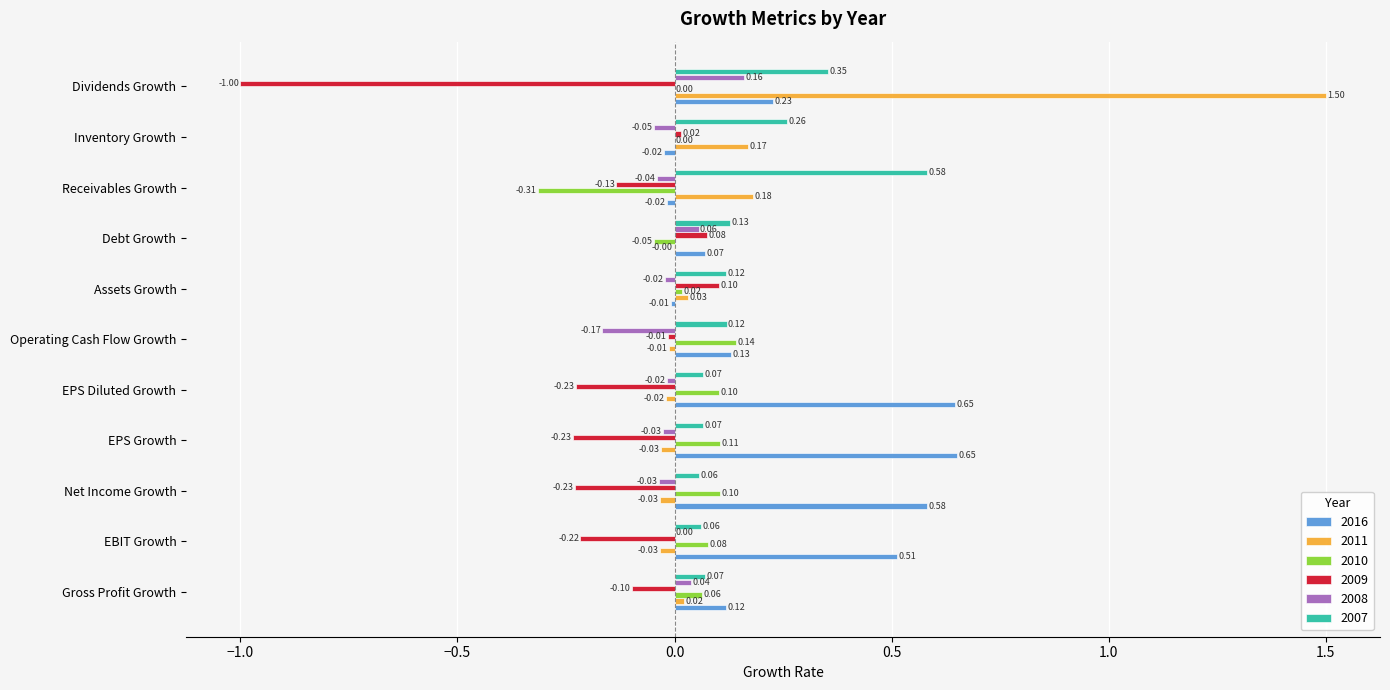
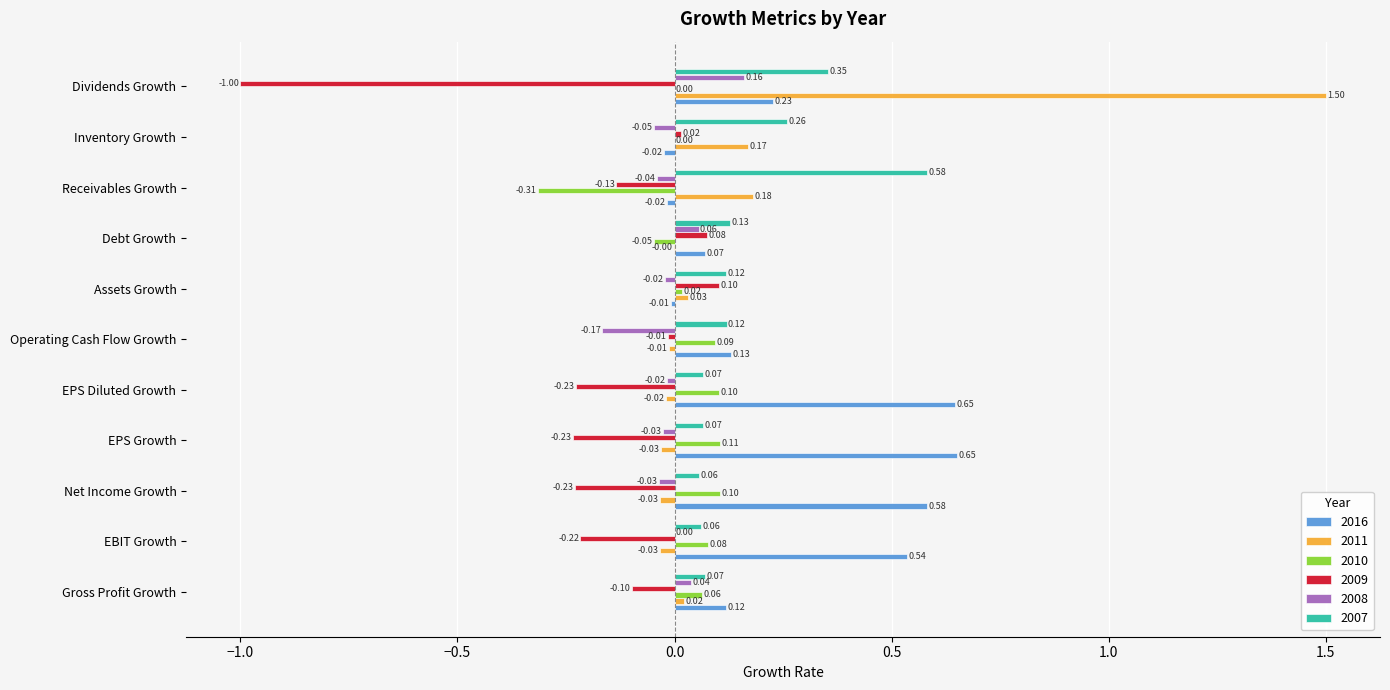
2010, Operating Cash Flow Growth: 0.14 -> 0.09
2016, EBIT Growth: 0.51 -> 0.54
